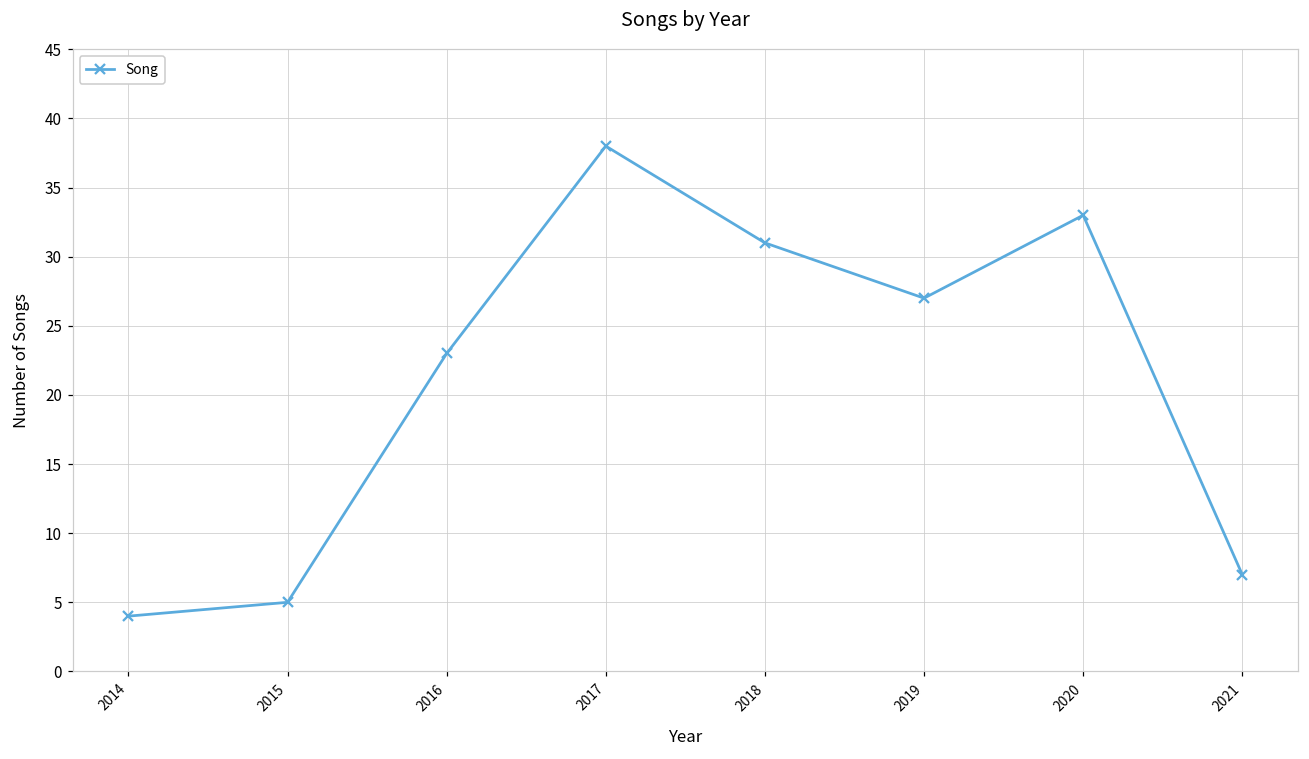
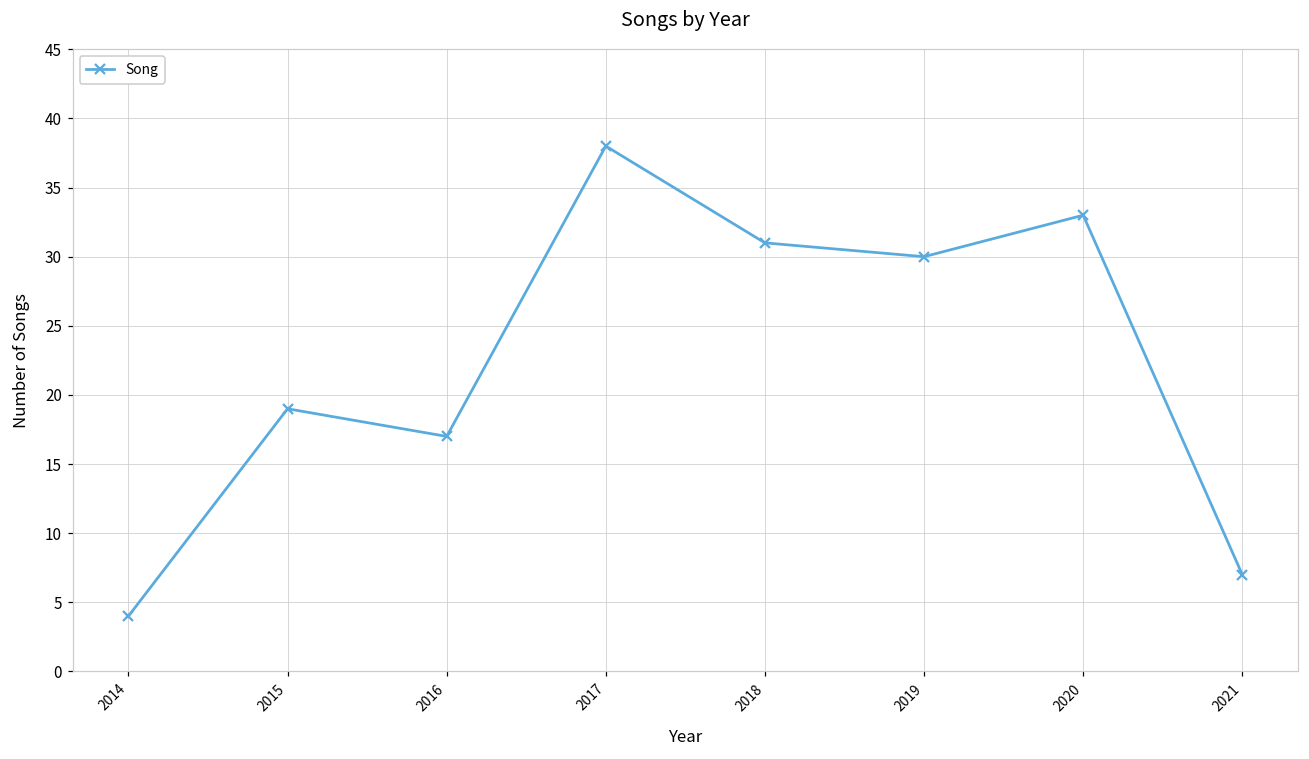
2015: 5 -> 19
2016: 23 -> 17
2019: 27 -> 30
